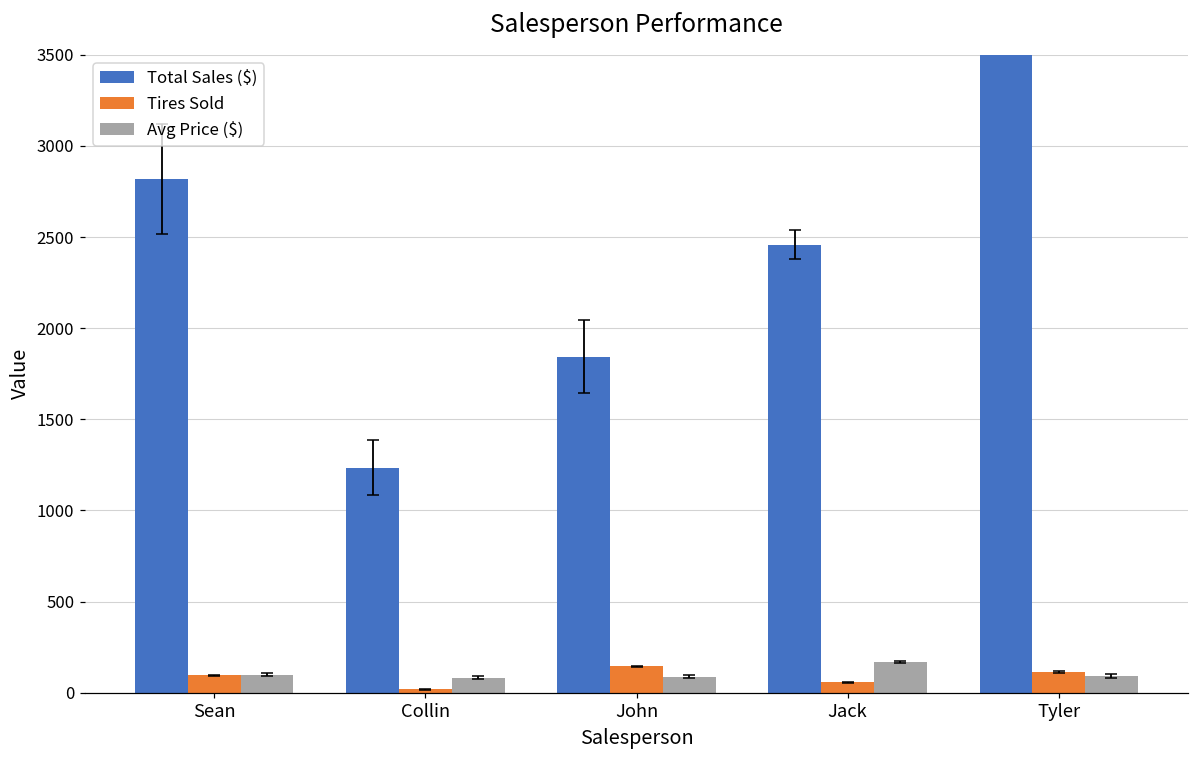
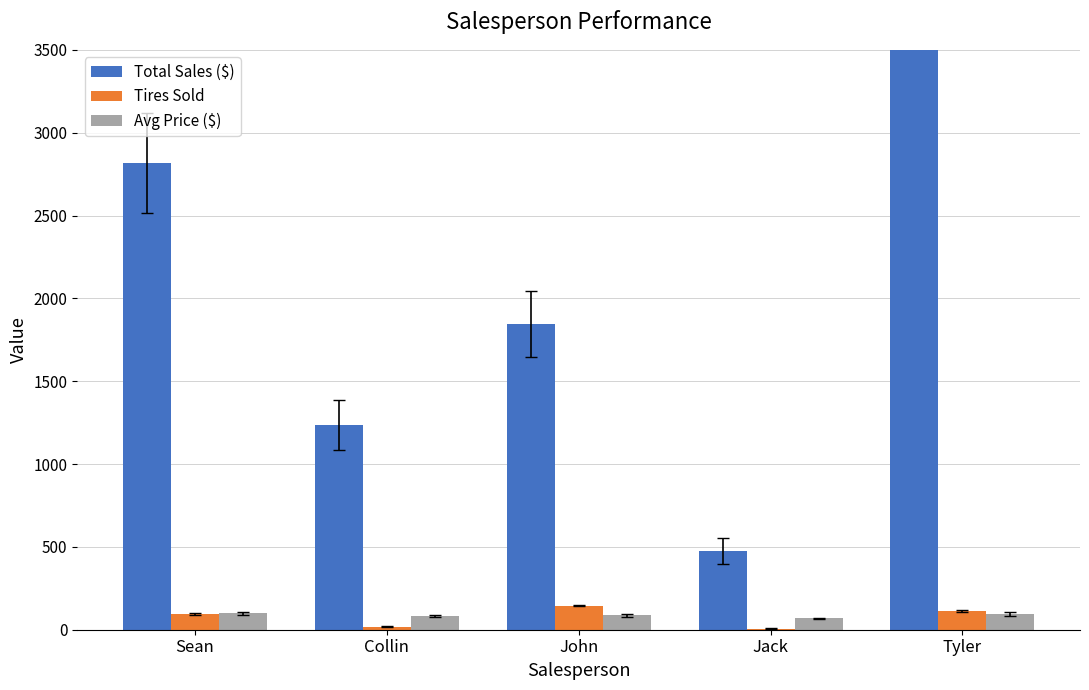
Total Sales ($), Jack: 2460 -> 480
Tires Sold, Jack: 60 -> 10
Avg Price ($), Jack: 170 -> 70
